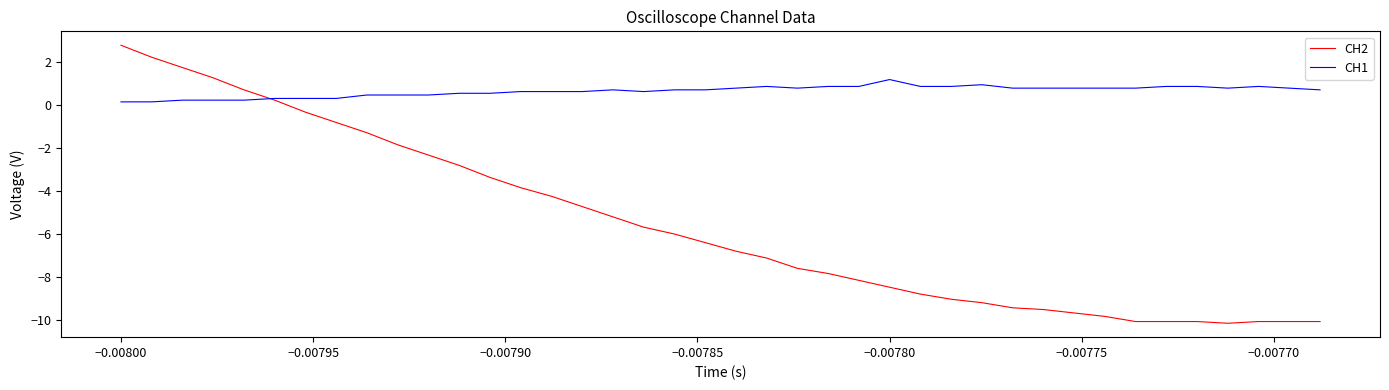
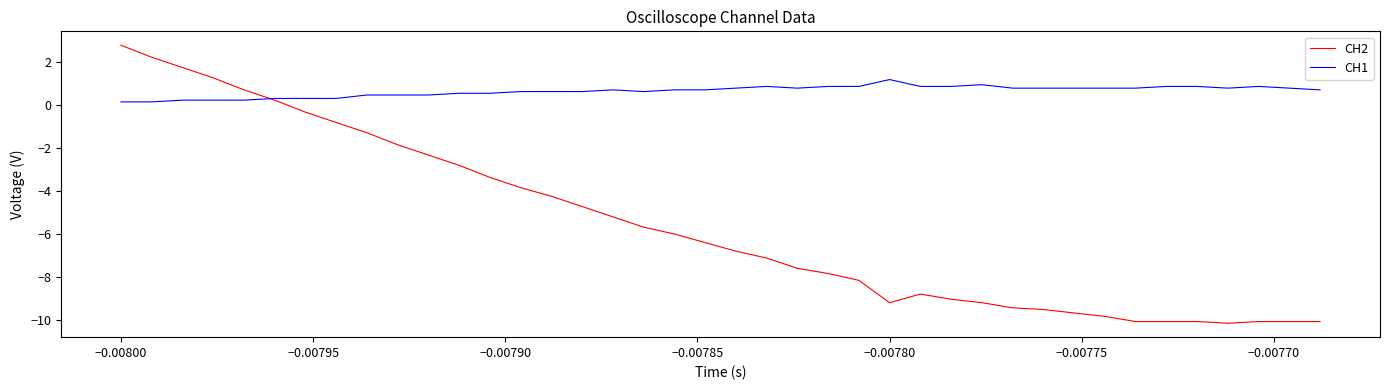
CH2, −0.00780: -8.5 -> -9.2
